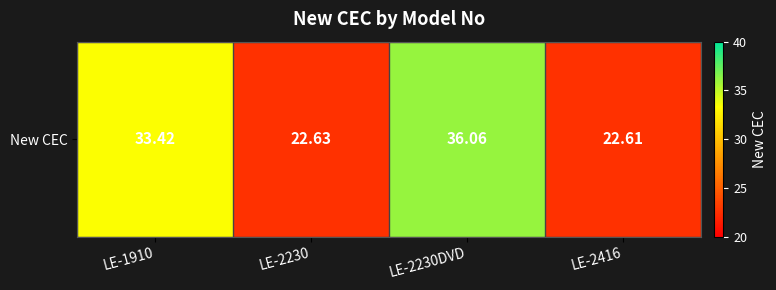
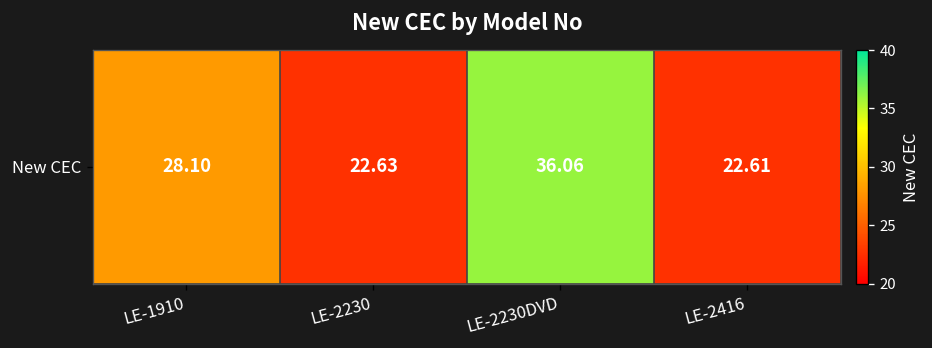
New CEC, LE-1910: 33.42 -> 28.10
